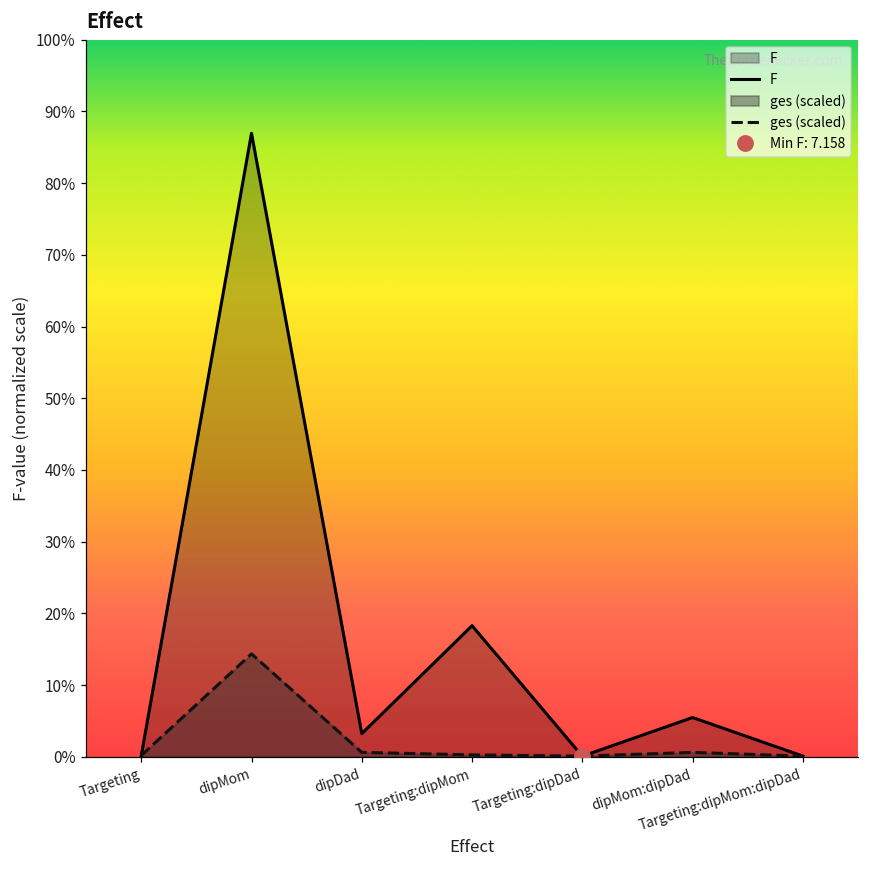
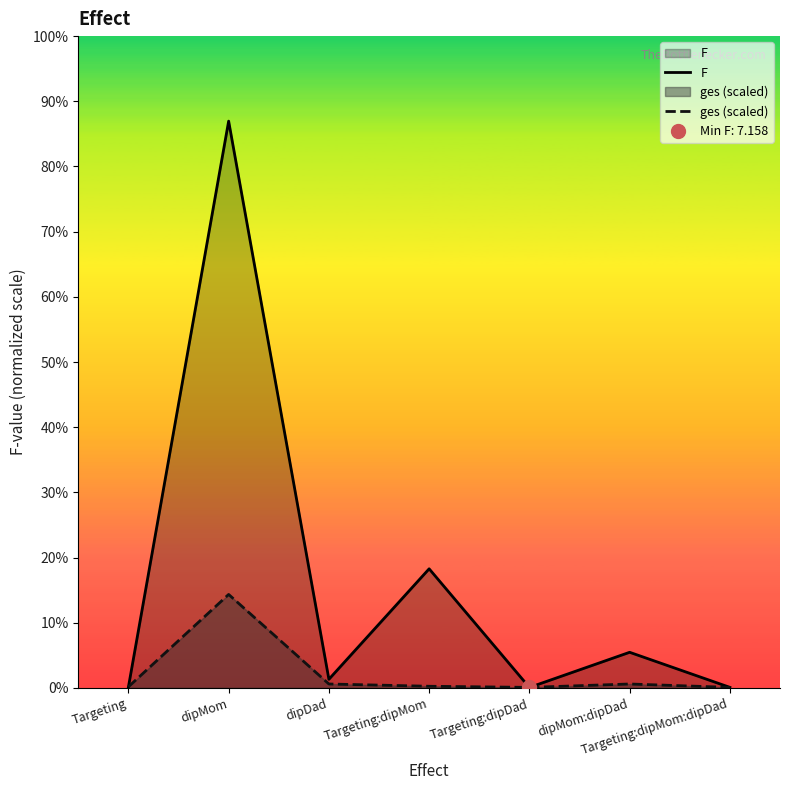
F, dipDad: 3% -> 1%
